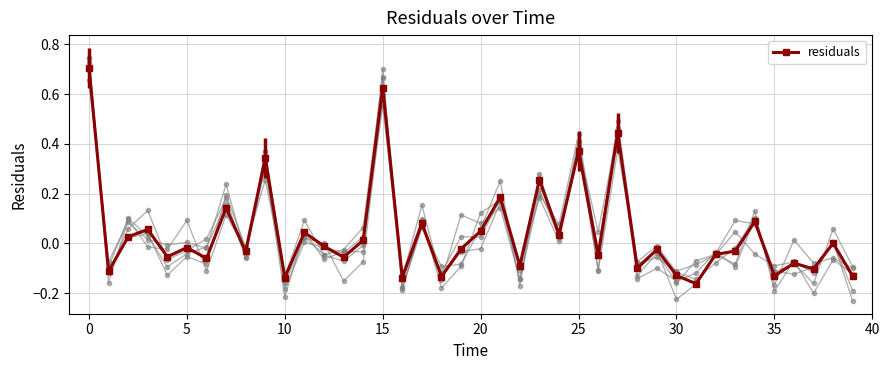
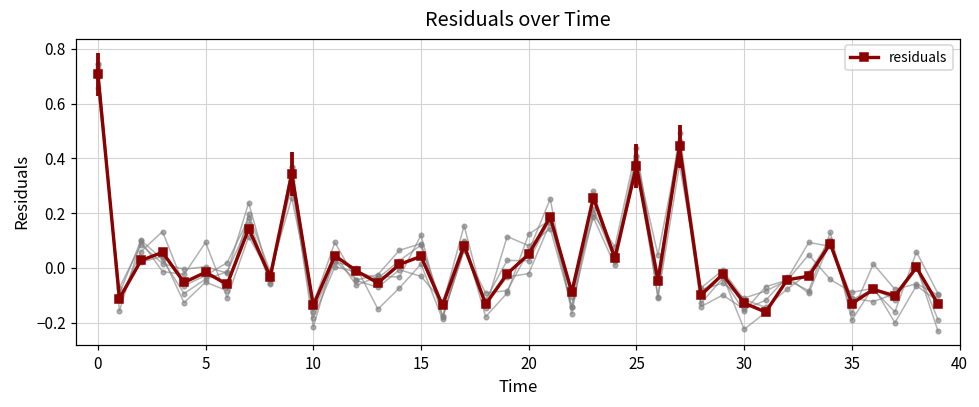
residuals, 15: 0.62 -> 0.04
